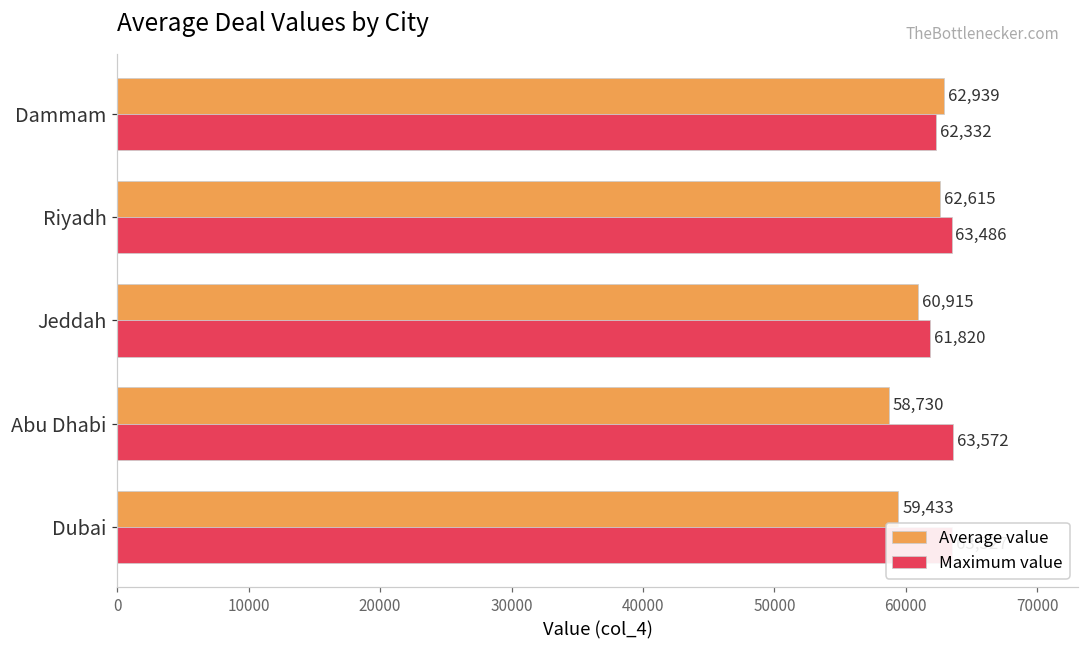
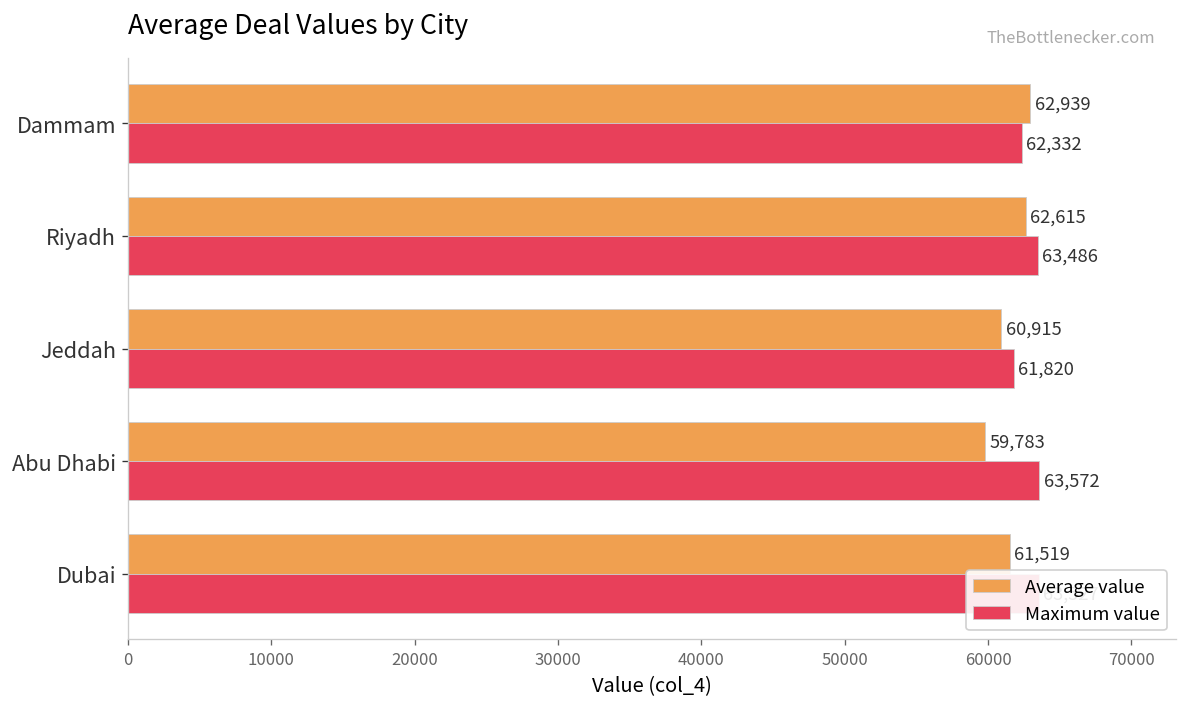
Average value, Abu Dhabi: 58,730 -> 59,783
Average value, Dubai: 59,433 -> 61,519
